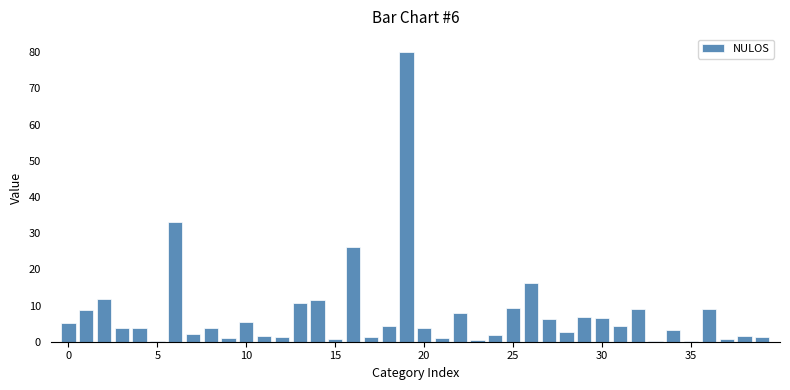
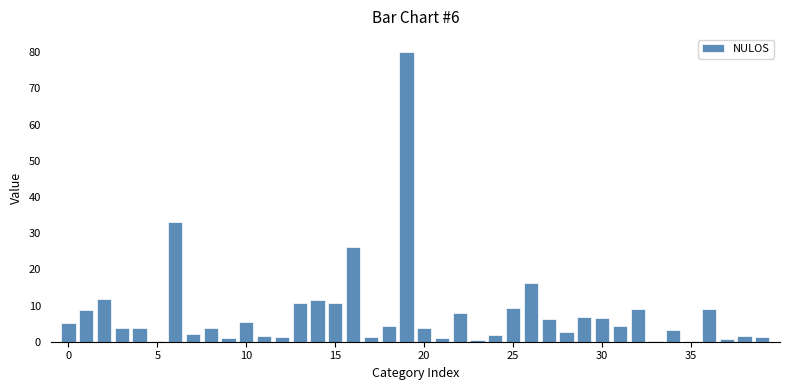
15: 1 -> 11
